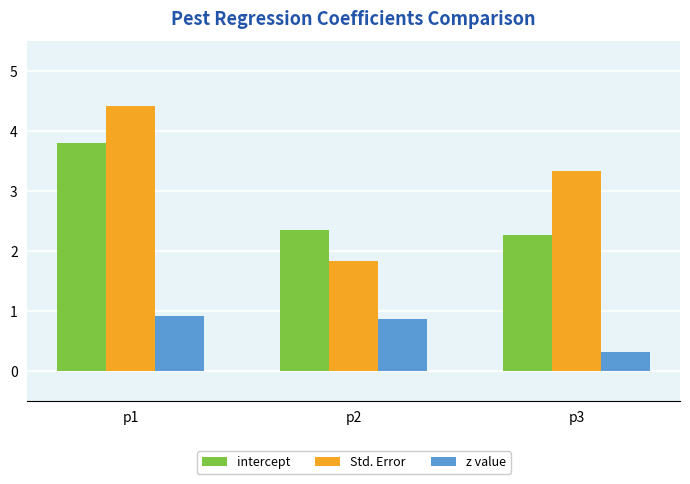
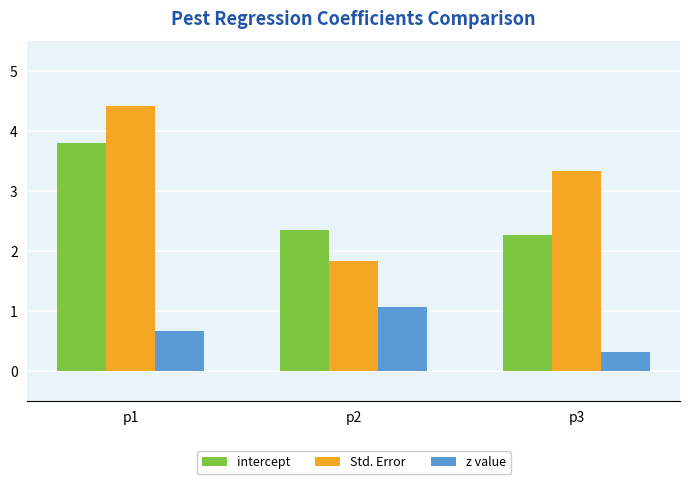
z value, p1: 0.9 -> 0.7
z value, p2: 0.9 -> 1.1
